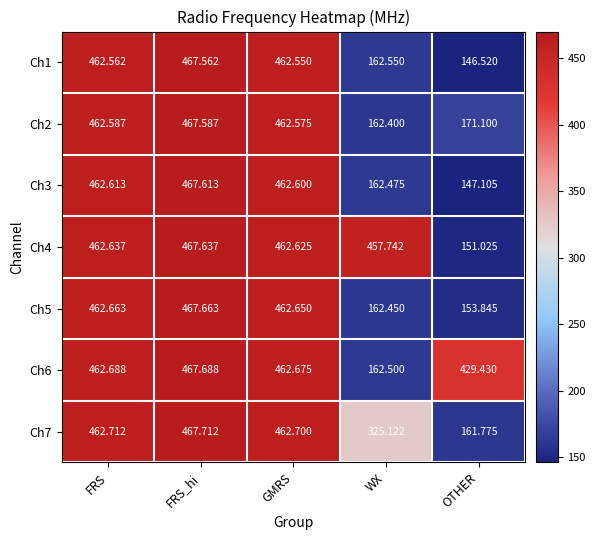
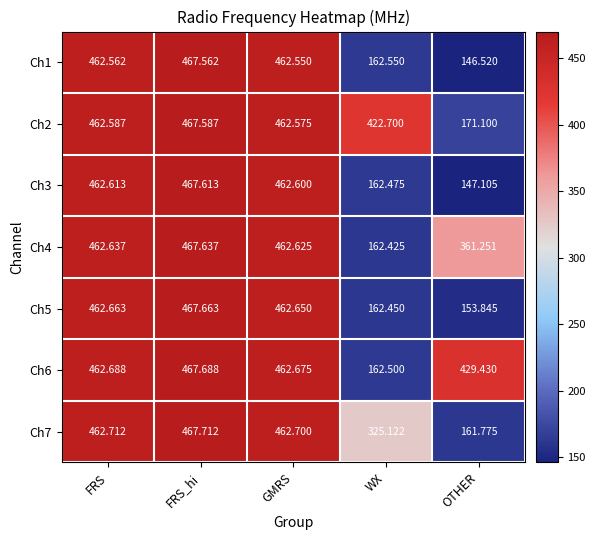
Ch2, WX: 162.400 -> 422.700
Ch4, WX: 457.742 -> 162.425
Ch4, OTHER: 151.025 -> 361.251
